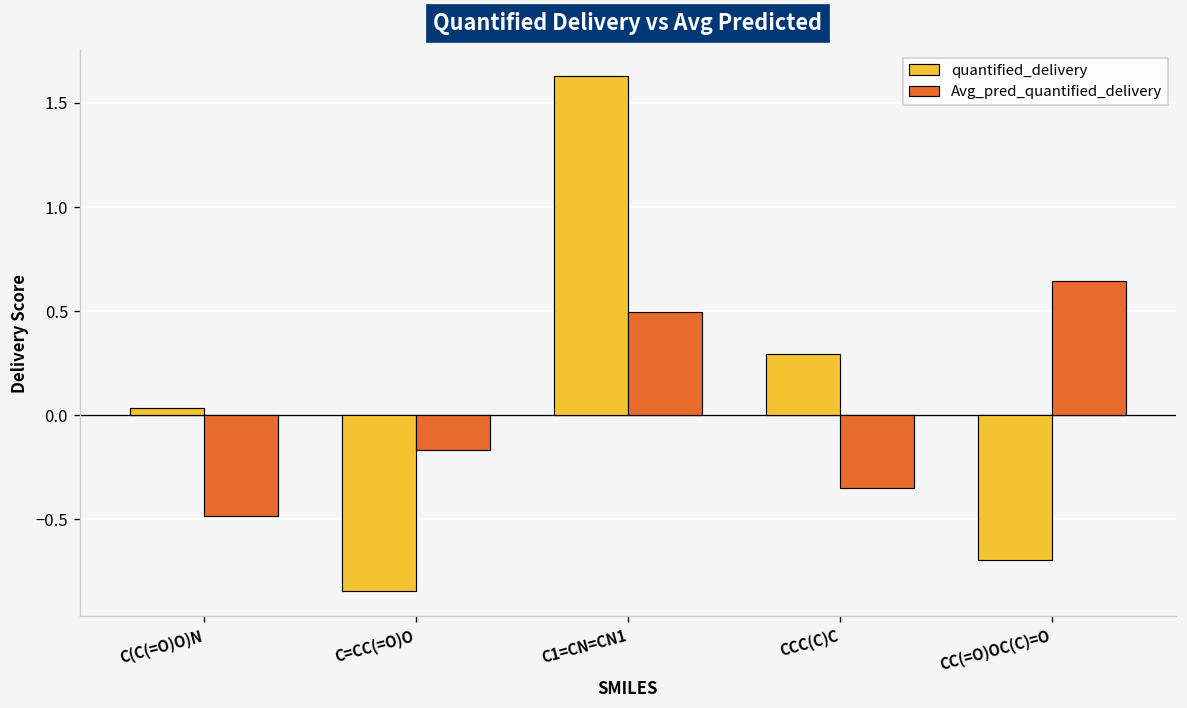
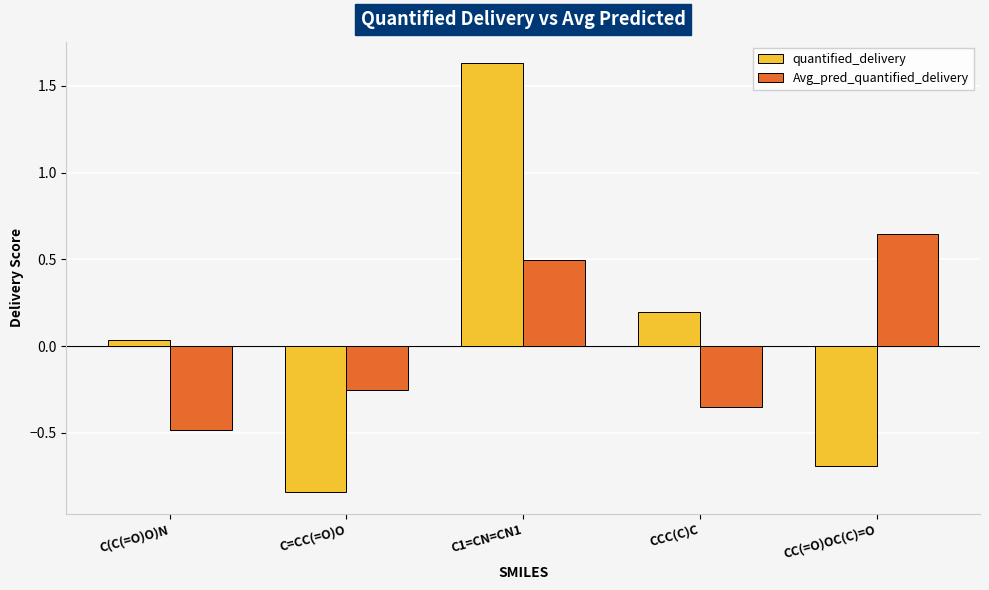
Avg_pred_quantified_delivery, C=CC(=O)O: -0.16 -> -0.26
quantified_delivery, CCC(C)C: 0.29 -> 0.19
